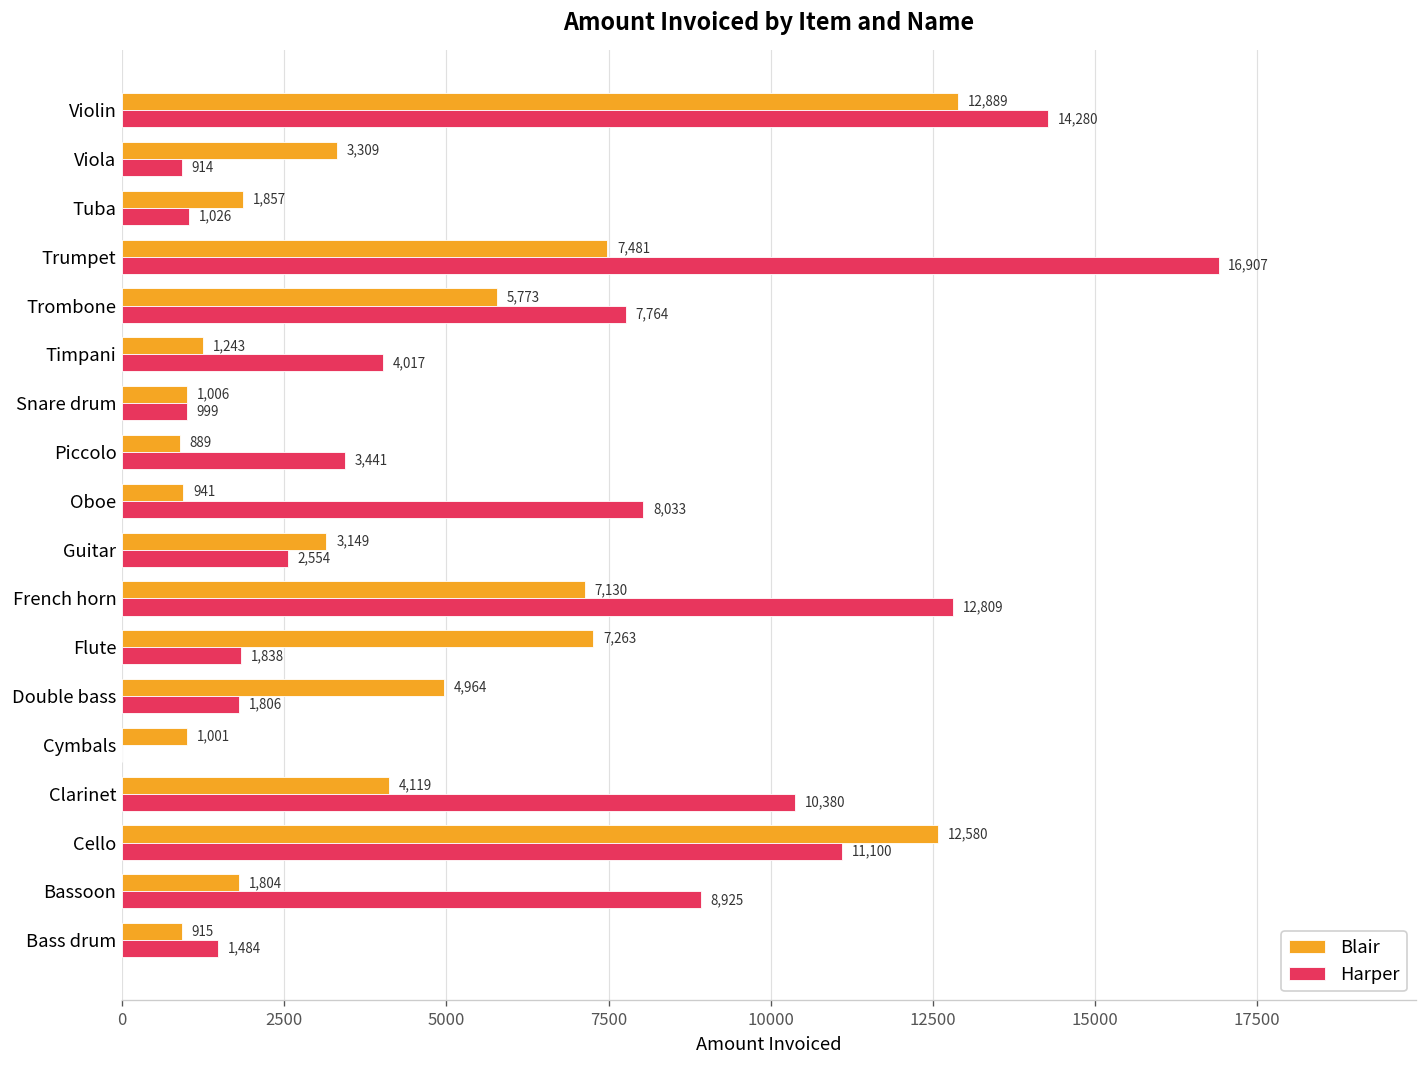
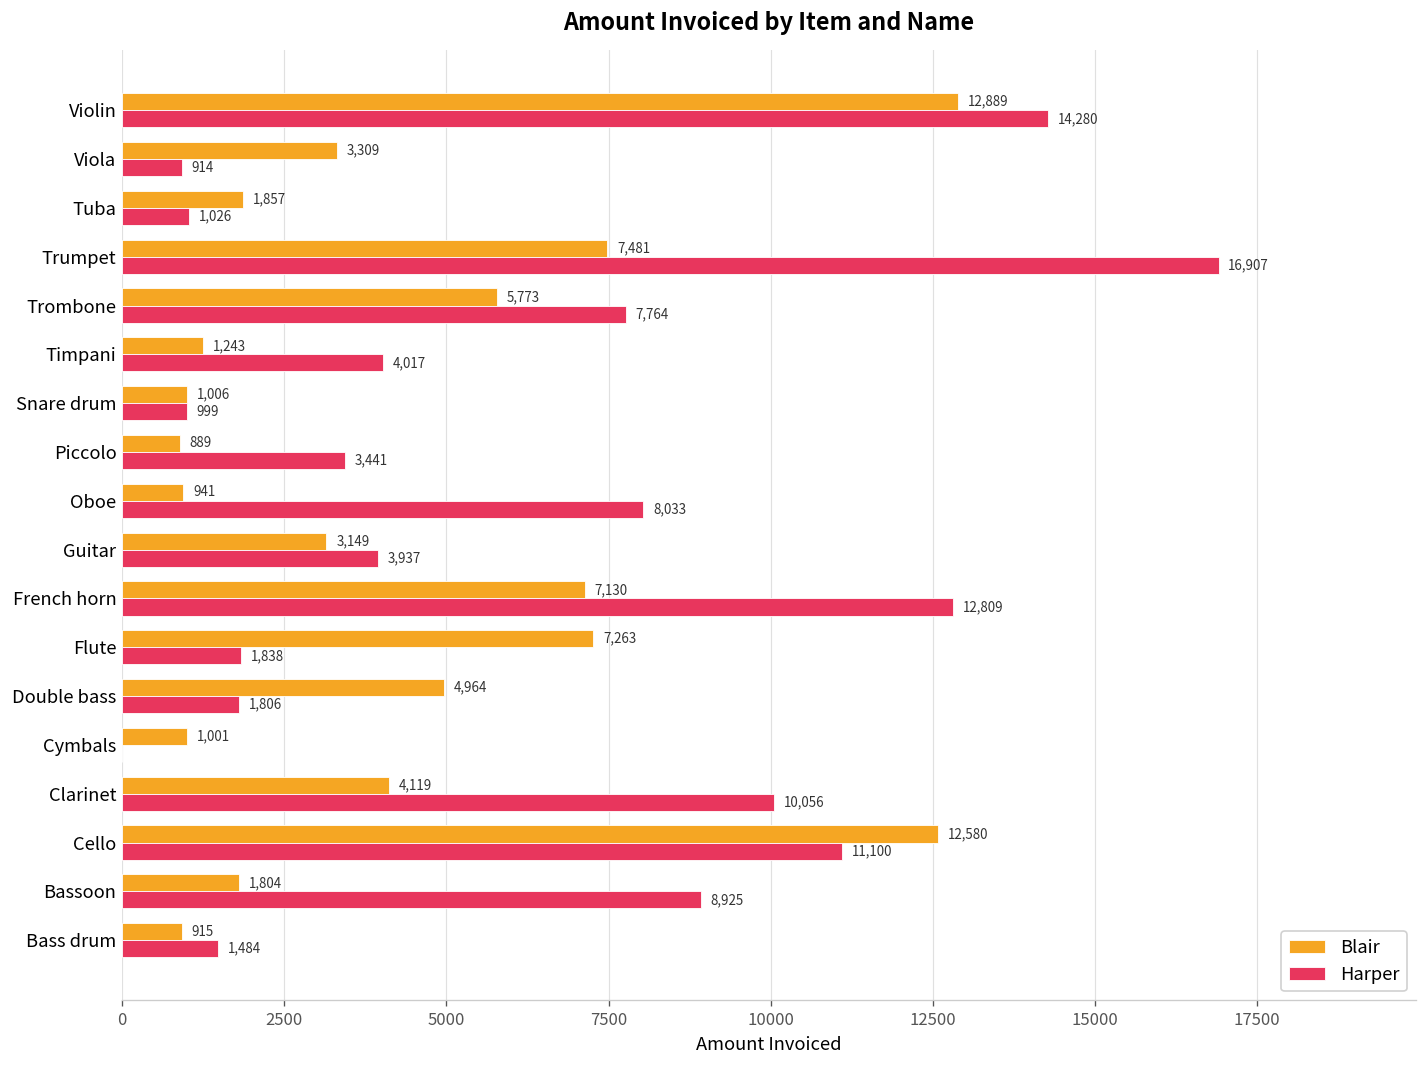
Harper, Guitar: 2,554 -> 3,937
Harper, Clarinet: 10,380 -> 10,056
